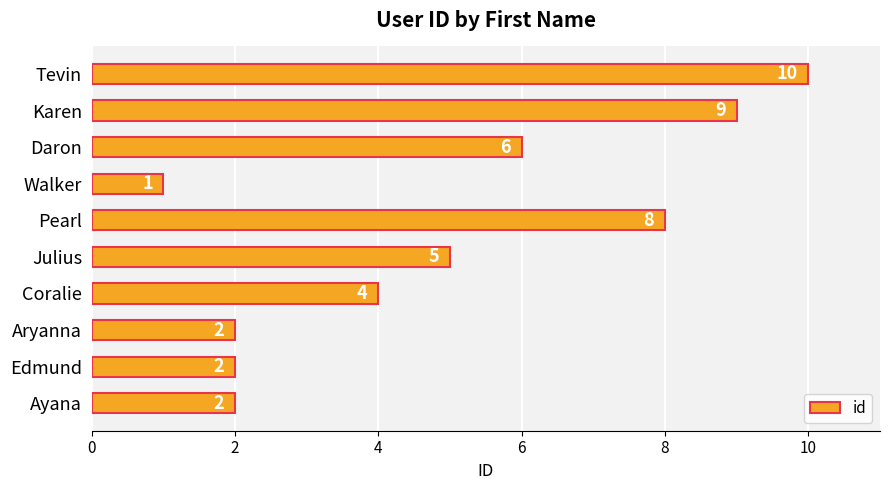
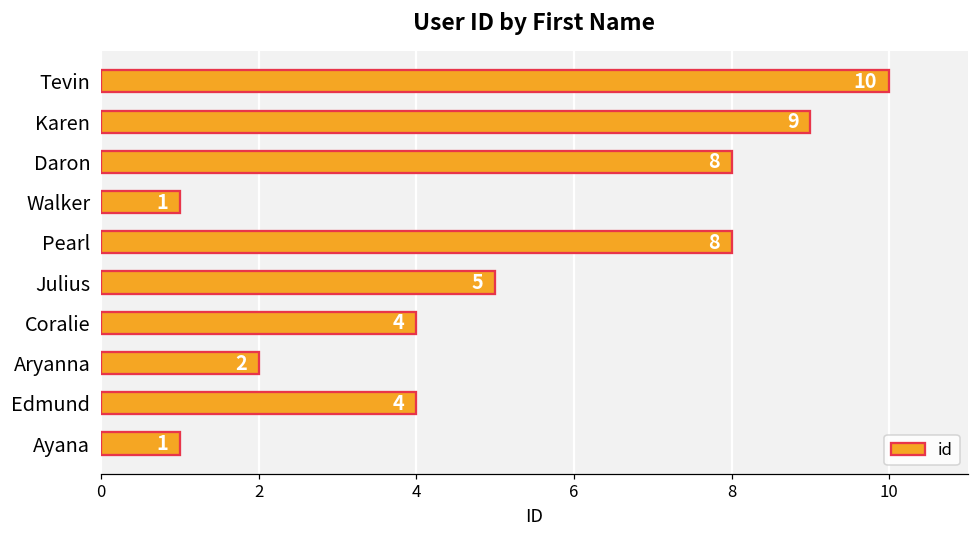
Daron: 6 -> 8
Edmund: 2 -> 4
Ayana: 2 -> 1
